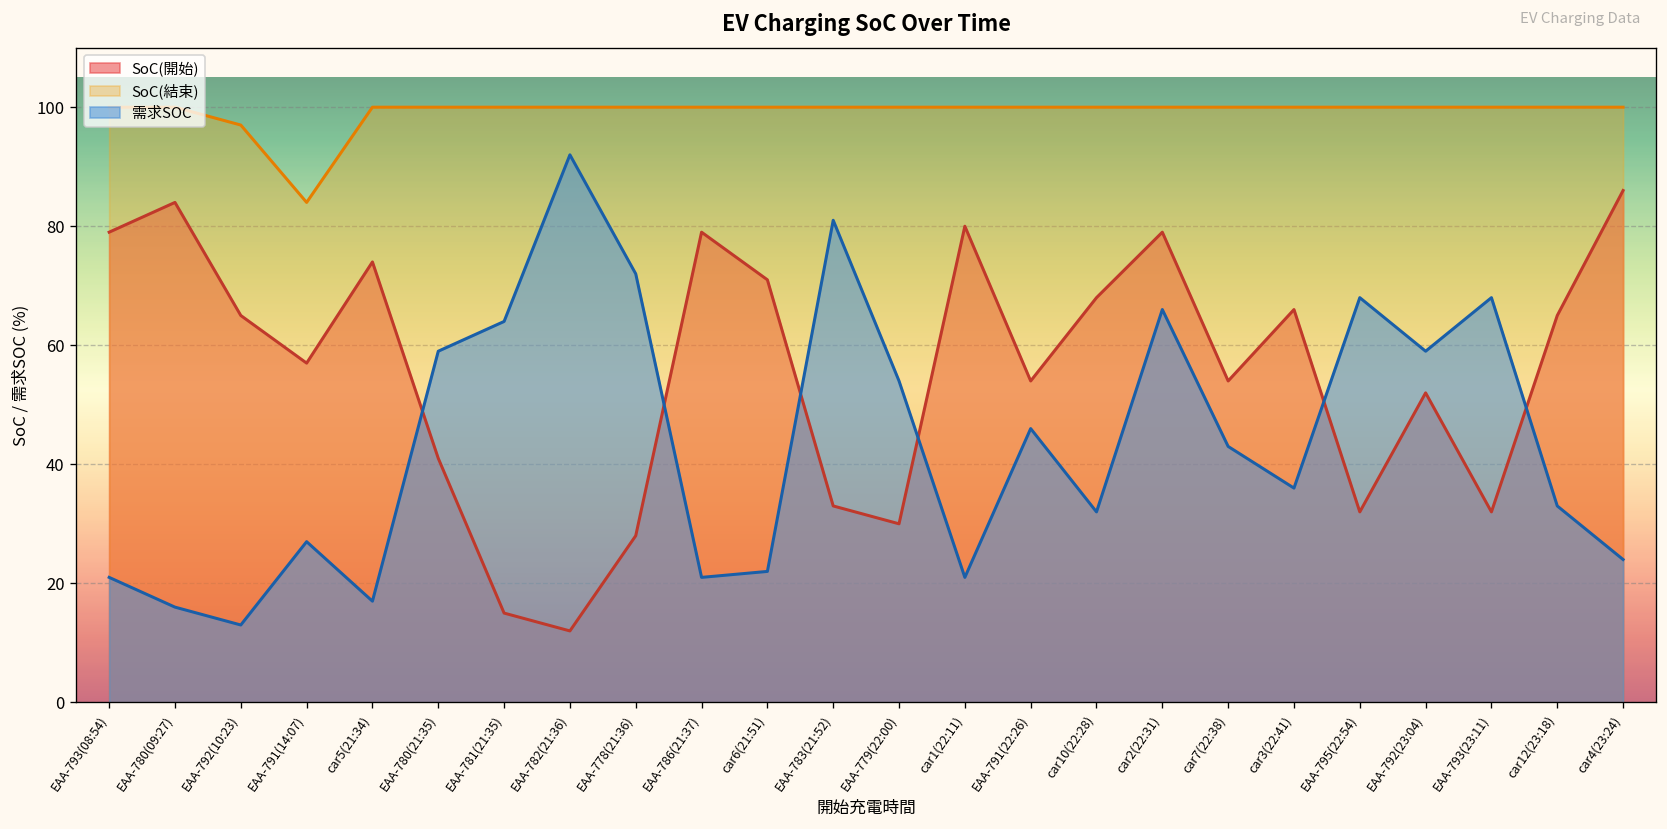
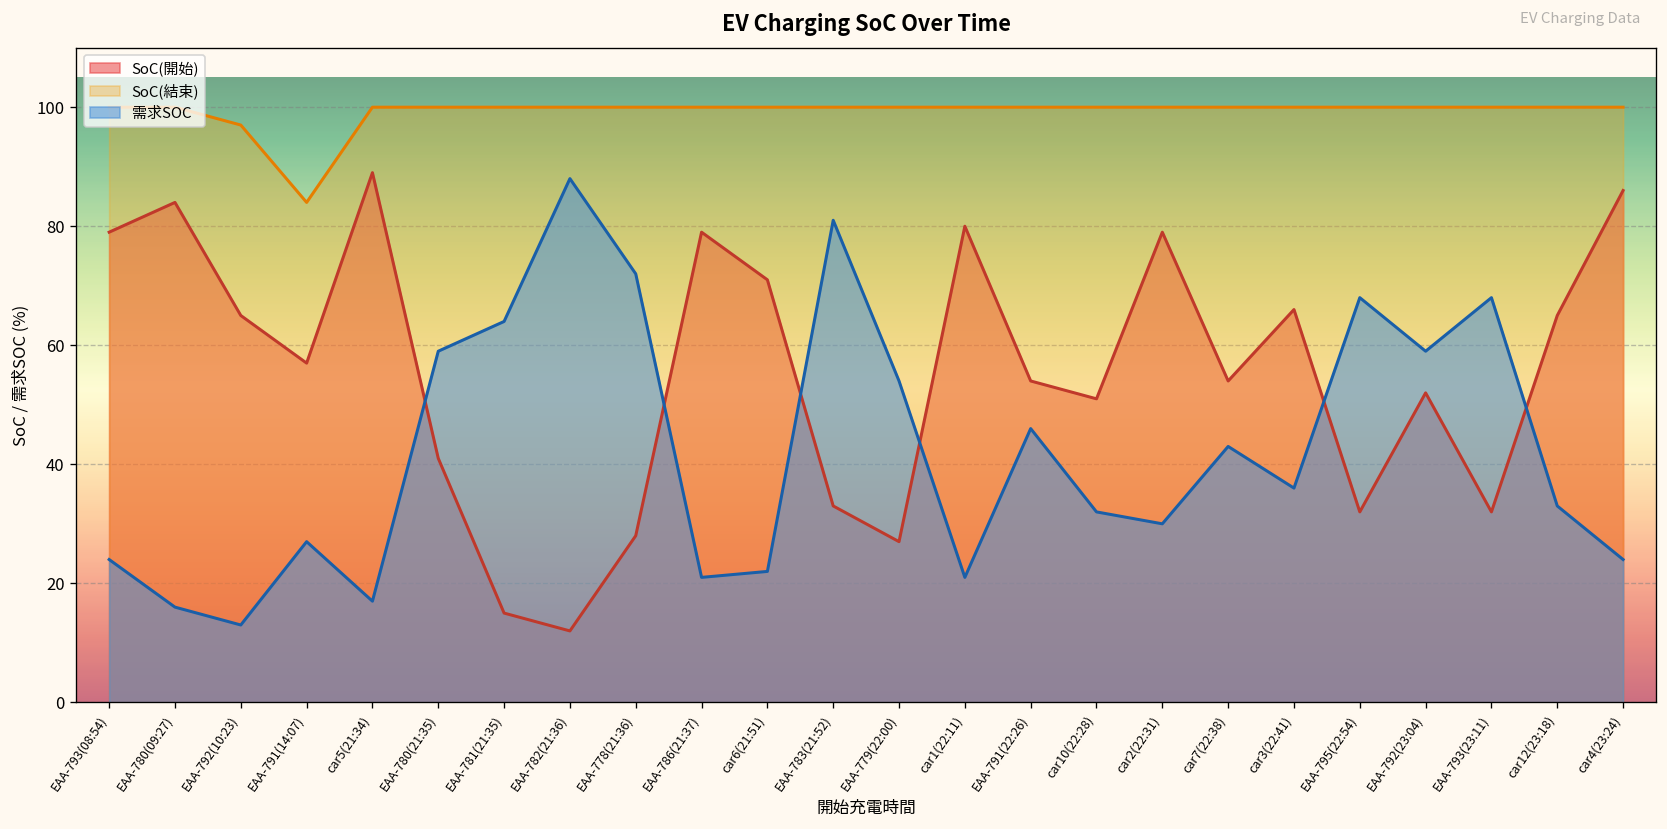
需求SOC, EAA-793(08:54): 21 -> 24
SoC(開始), car5(21:34): 74 -> 89
需求SOC, EAA-782(21:36): 92 -> 88
SoC(開始), EAA-779(22:00): 30 -> 27
SoC(開始), car10(22:28): 68 -> 51
需求SOC, car2(22:31): 66 -> 30
